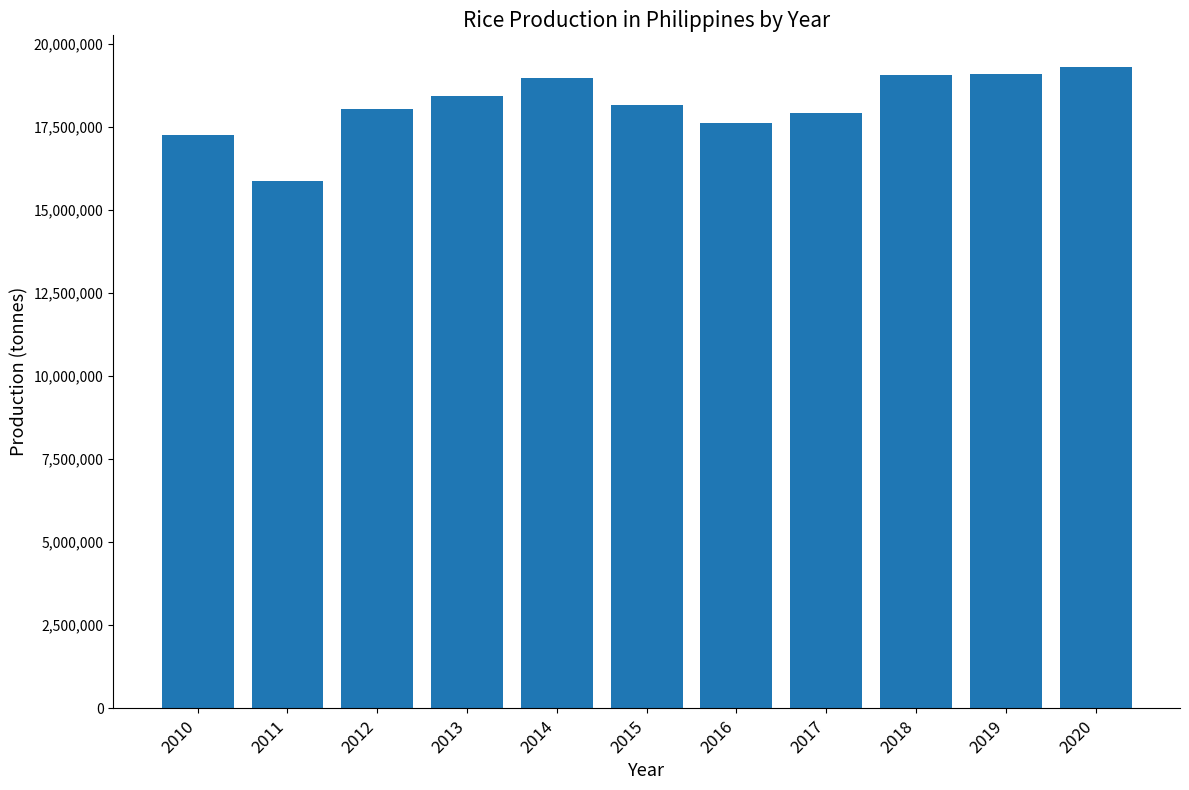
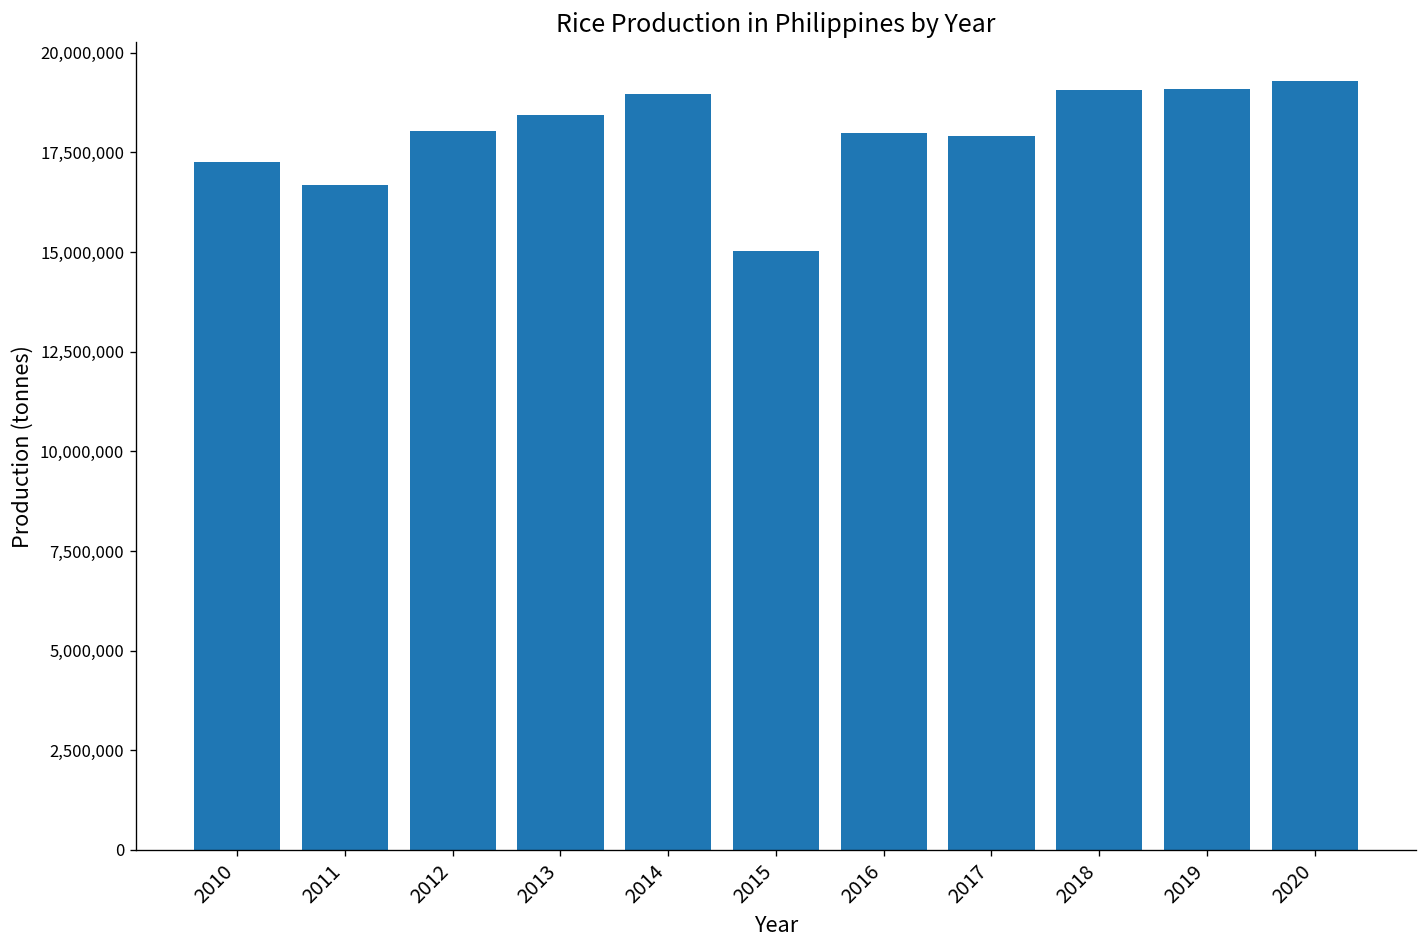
2011: 15,900,000 -> 16,700,000
2015: 18,100,000 -> 15,000,000
2016: 17,600,000 -> 18,000,000
